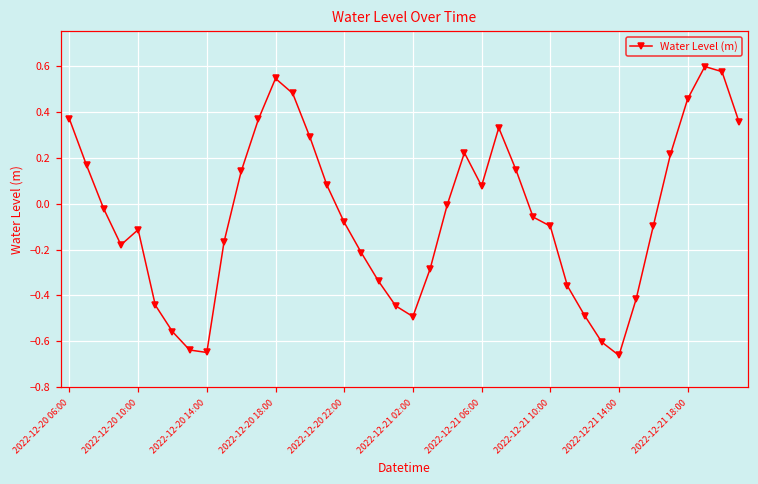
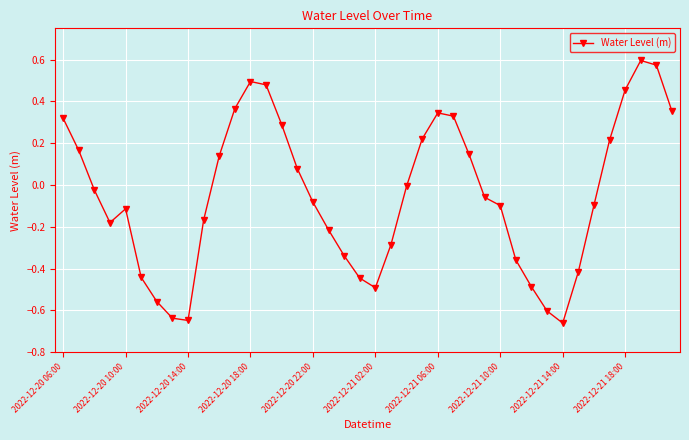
2022-12-20 06:00: 0.37 -> 0.32
2022-12-20 18:00: 0.54 -> 0.50
2022-12-21 06:00: 0.08 -> 0.35
